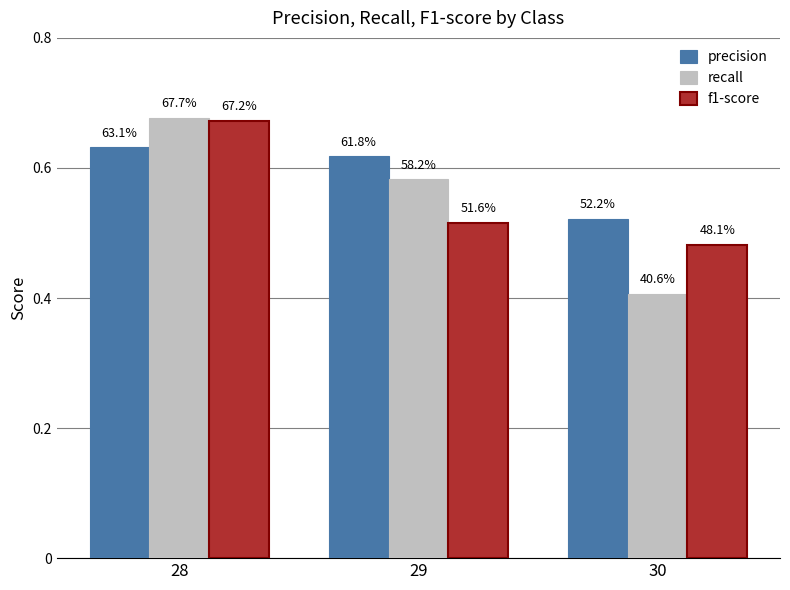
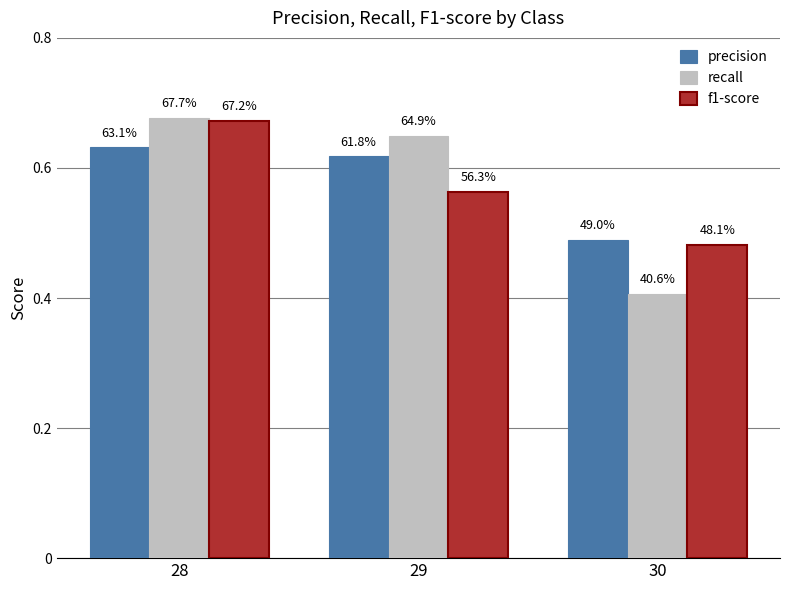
recall, 29: 58.2% -> 64.9%
f1-score, 29: 51.6% -> 56.3%
precision, 30: 52.2% -> 49.0%
